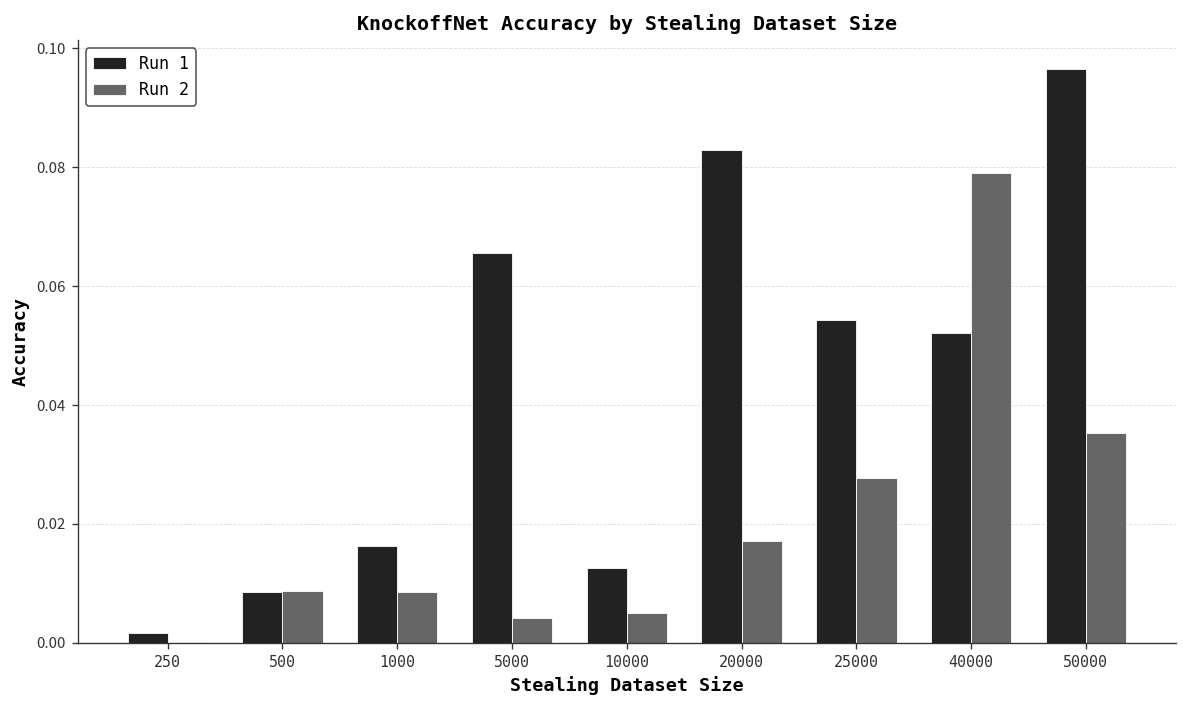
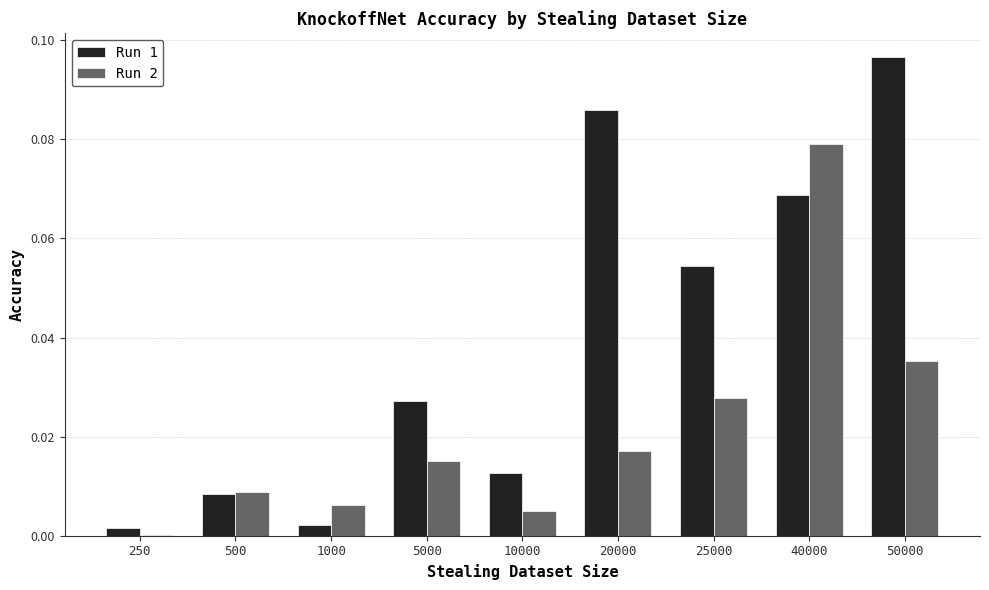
Run 1, 1000: 0.016 -> 0.002
Run 2, 1000: 0.009 -> 0.006
Run 1, 5000: 0.066 -> 0.027
Run 2, 5000: 0.004 -> 0.015
Run 1, 20000: 0.083 -> 0.086
Run 1, 40000: 0.052 -> 0.069
